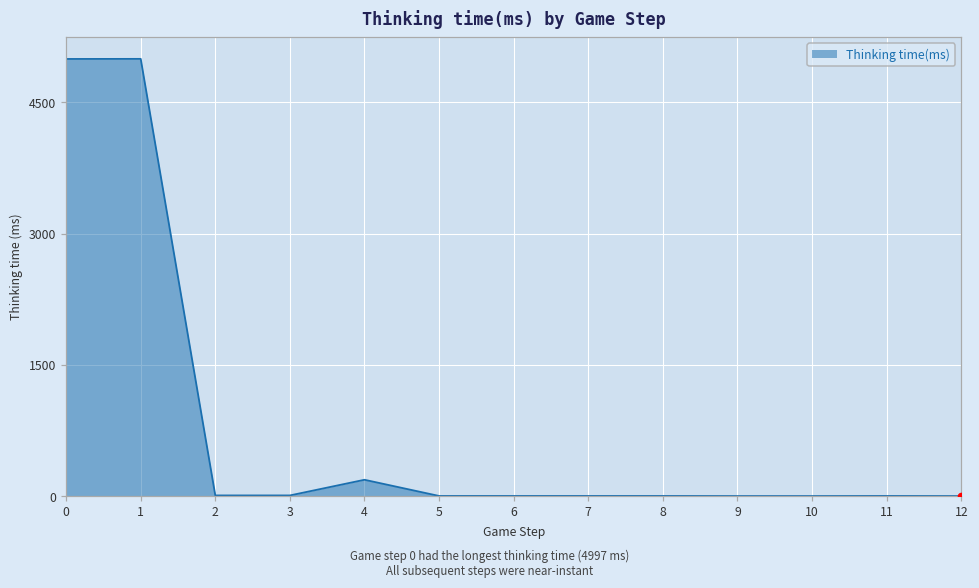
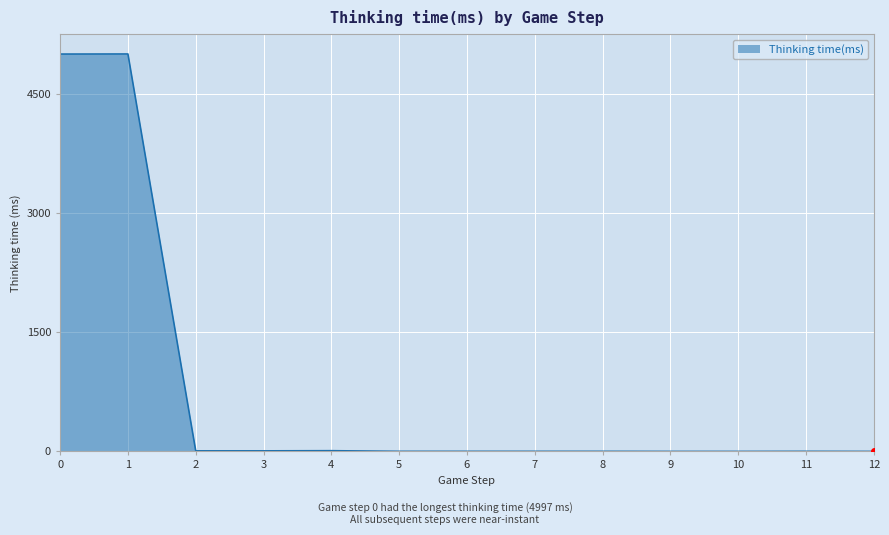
Thinking time(ms), 4: 200 -> 0
